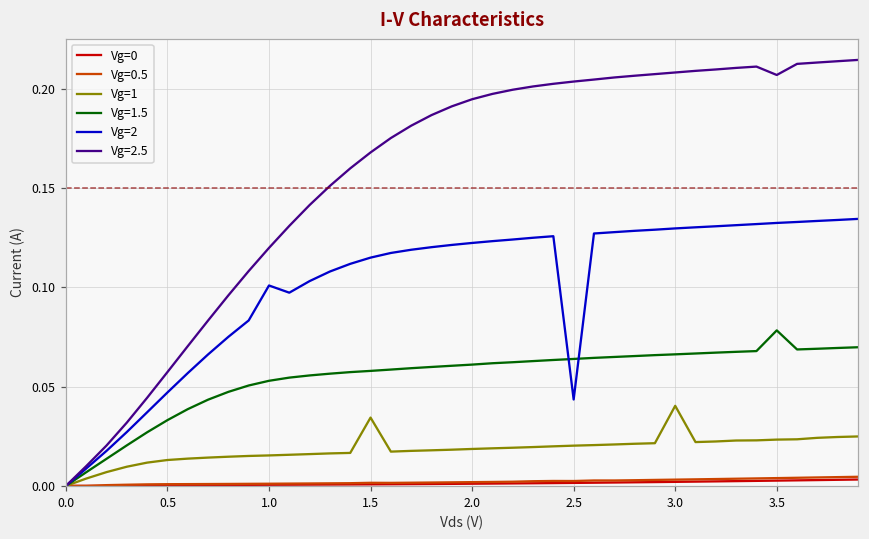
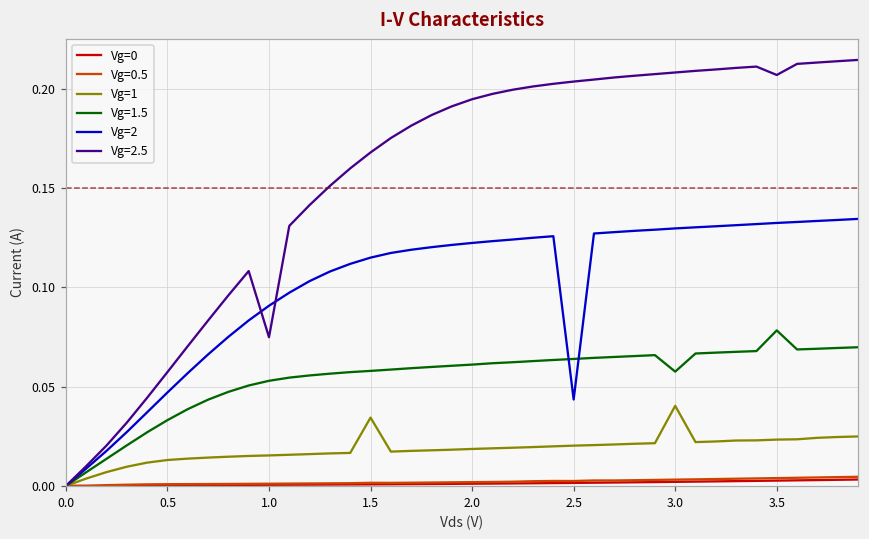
Vg=2, 1.0: 0.101 -> 0.091
Vg=2.5, 1.0: 0.120 -> 0.075
Vg=1.5, 3.0: 0.066 -> 0.058
